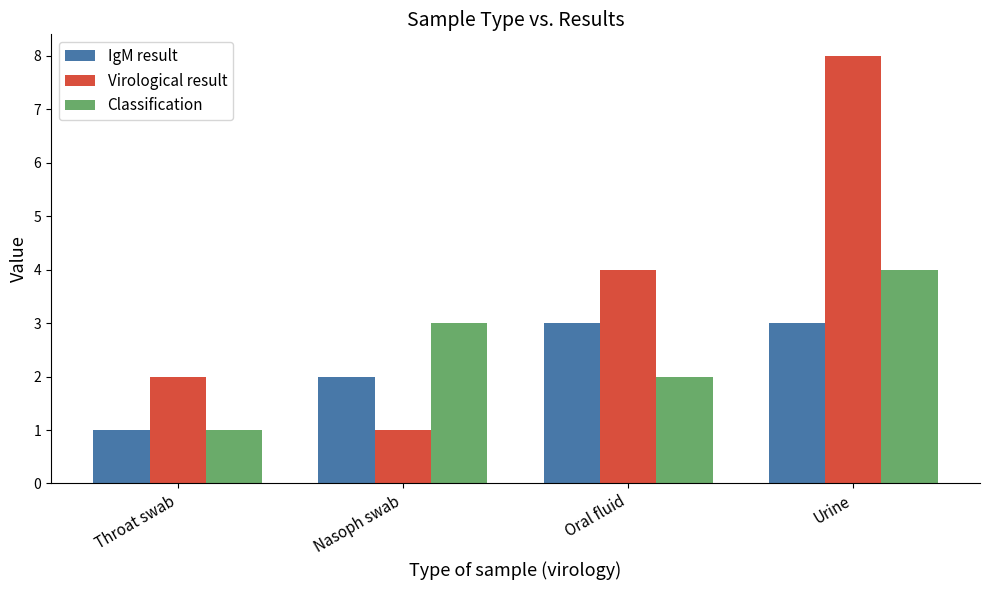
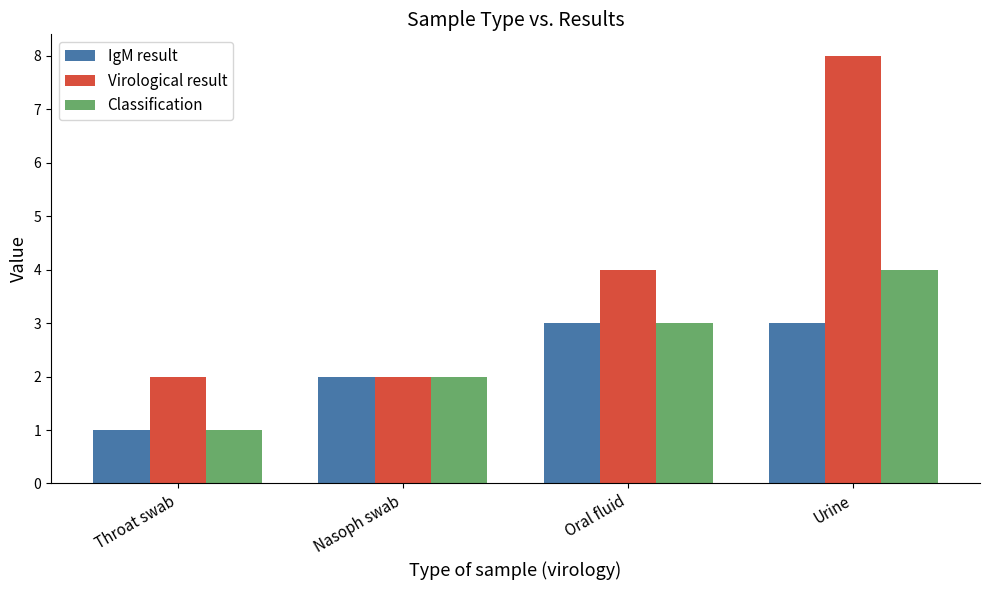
Virological result, Nasoph swab: 1 -> 2
Classification, Nasoph swab: 3 -> 2
Classification, Oral fluid: 2 -> 3
